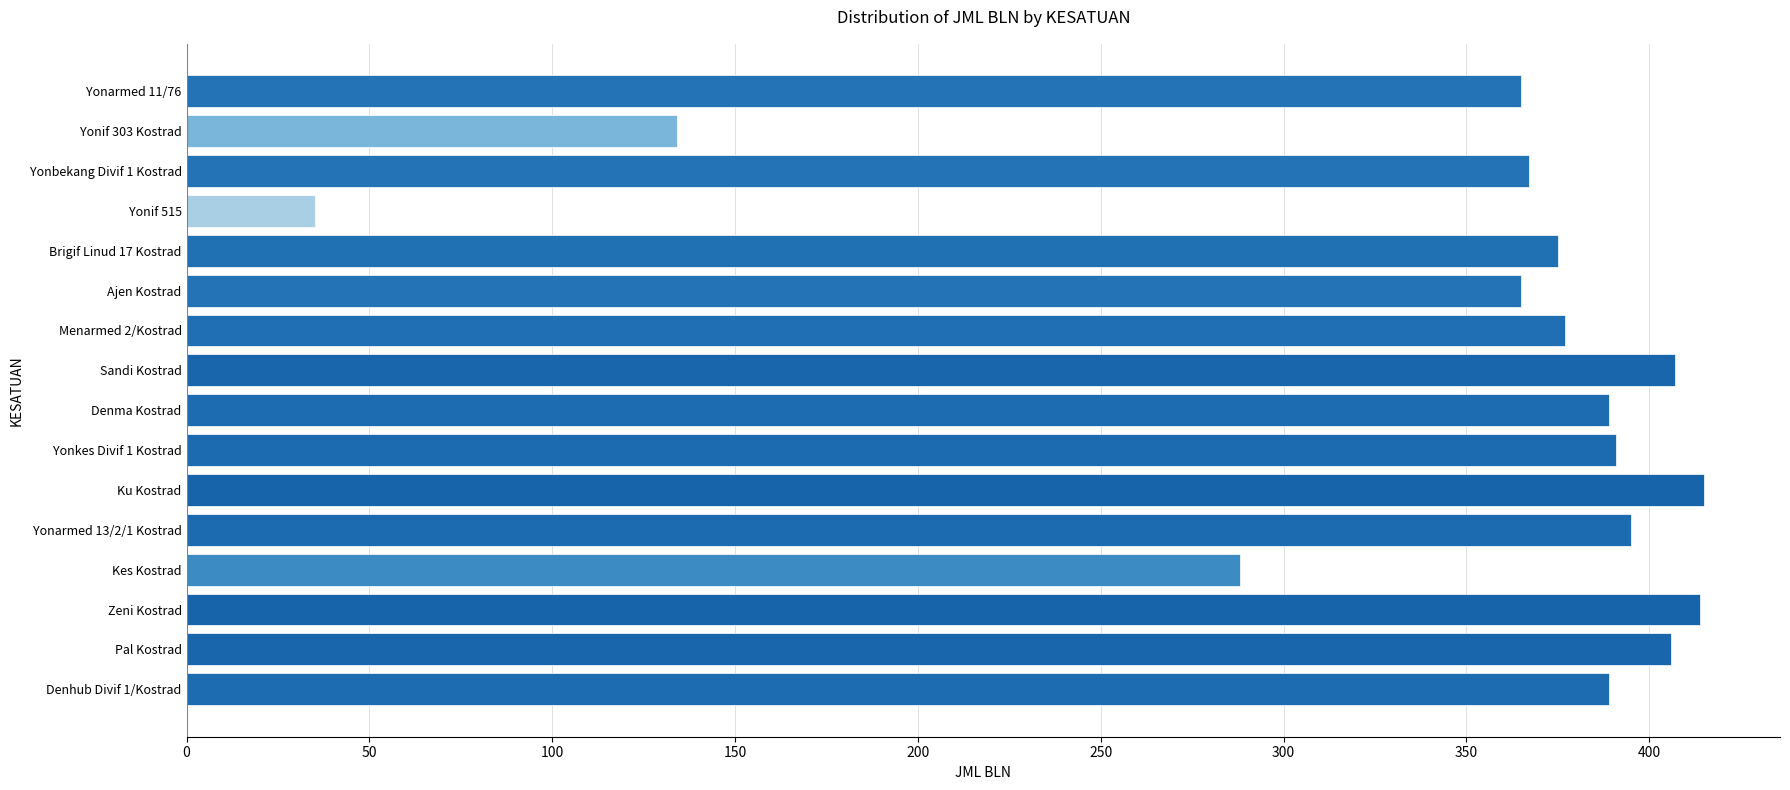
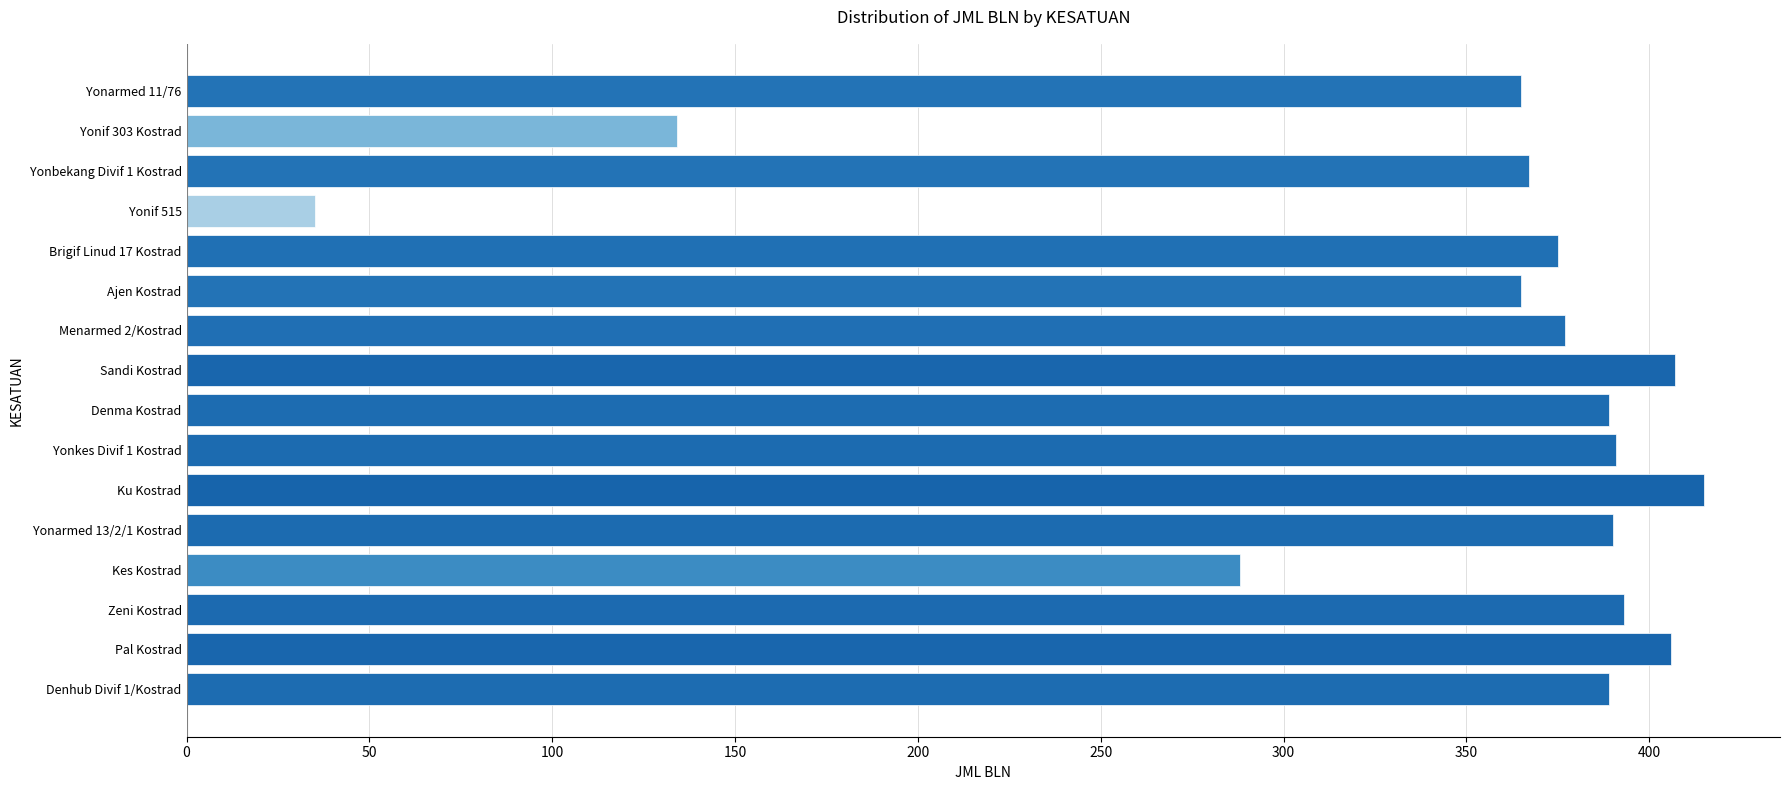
Yonarmed 13/2/1 Kostrad: 395 -> 390
Zeni Kostrad: 414 -> 393
